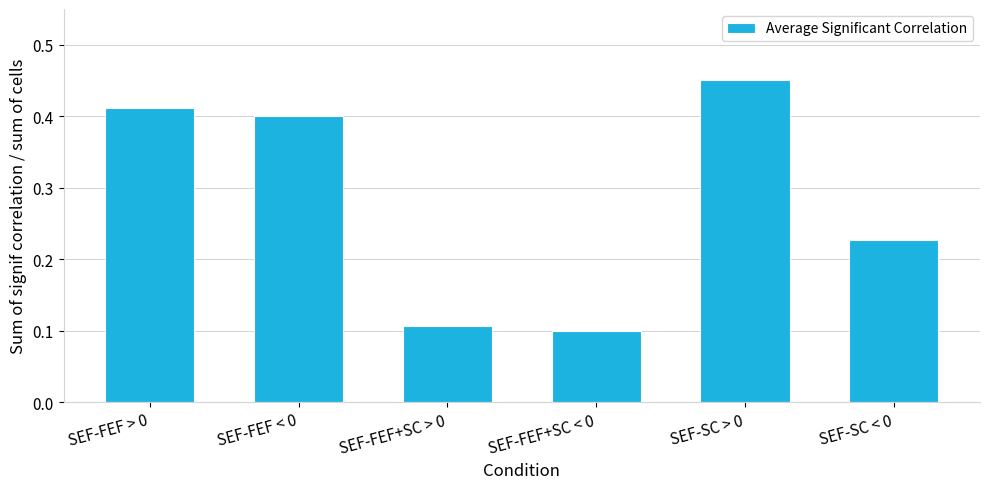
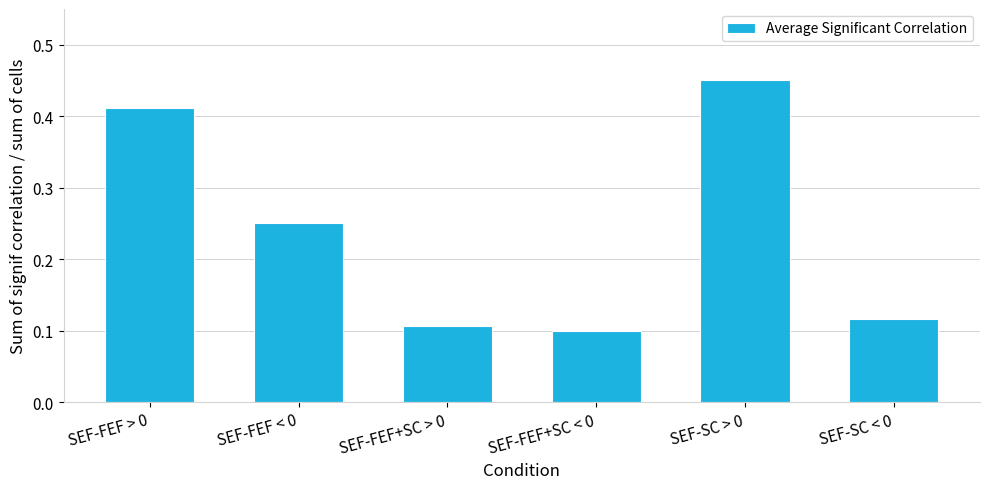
SEF-FEF < 0: 0.40 -> 0.25
SEF-SC < 0: 0.23 -> 0.12
